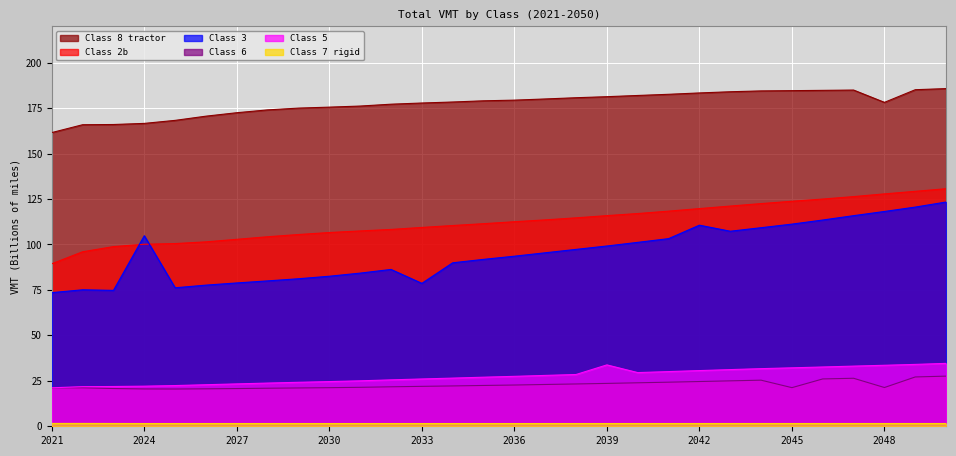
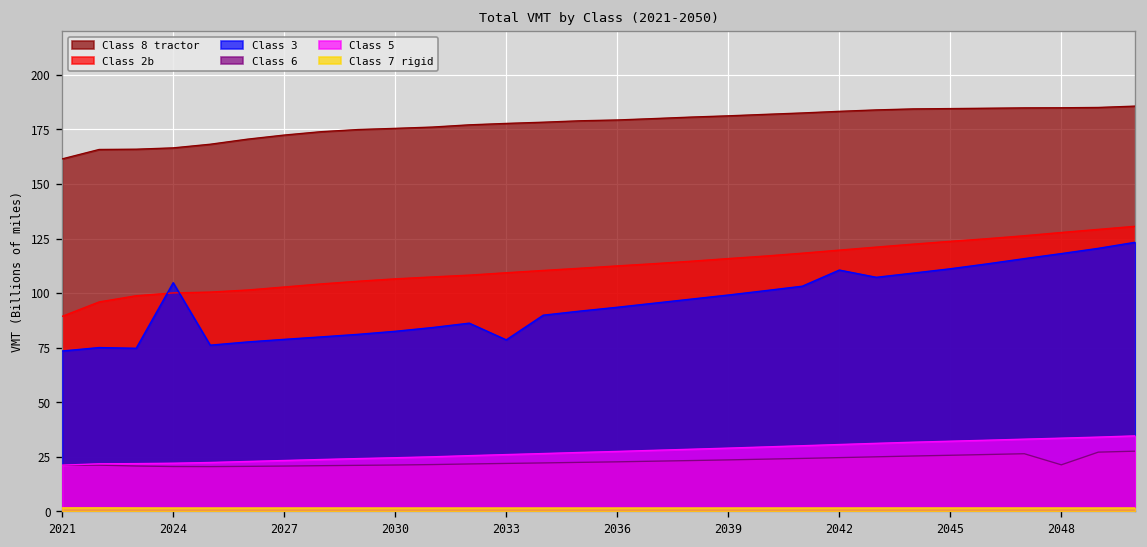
Class 5, 2039: 34 -> 29
Class 6, 2045: 21 -> 26
Class 8 tractor, 2048: 178 -> 185
